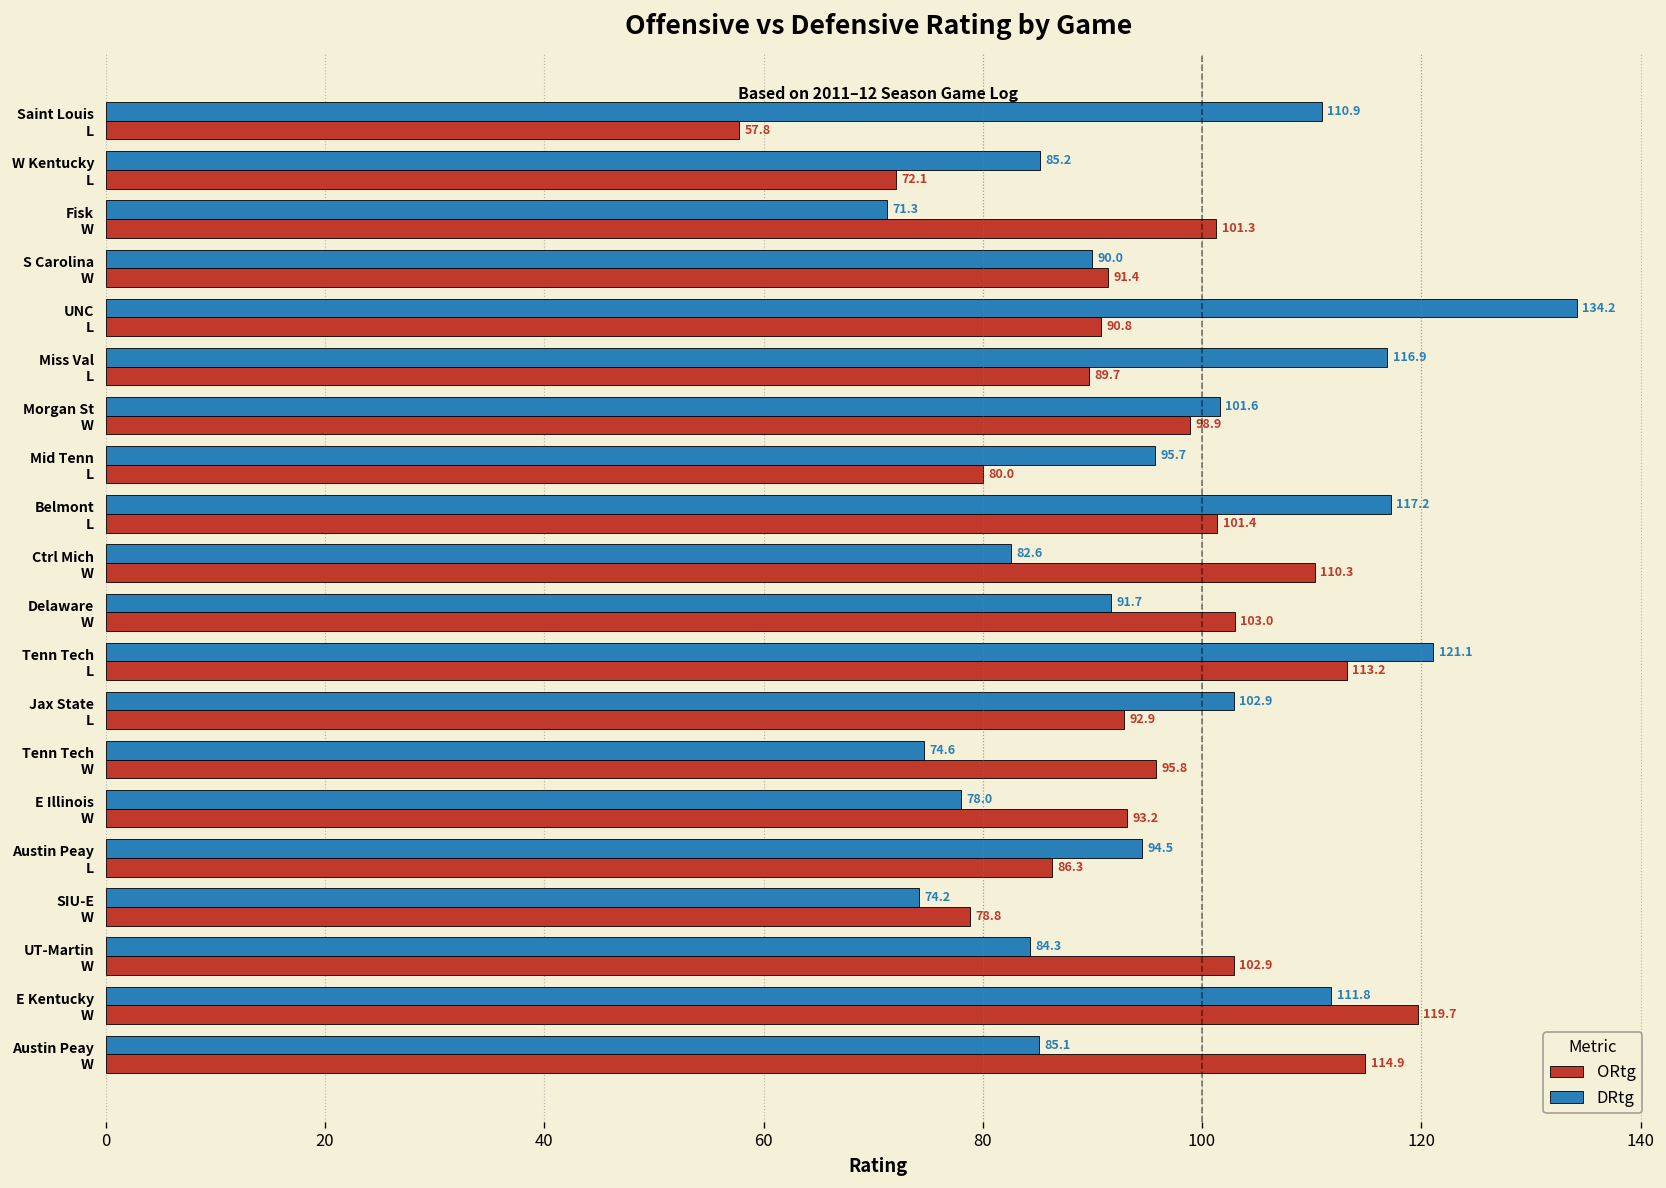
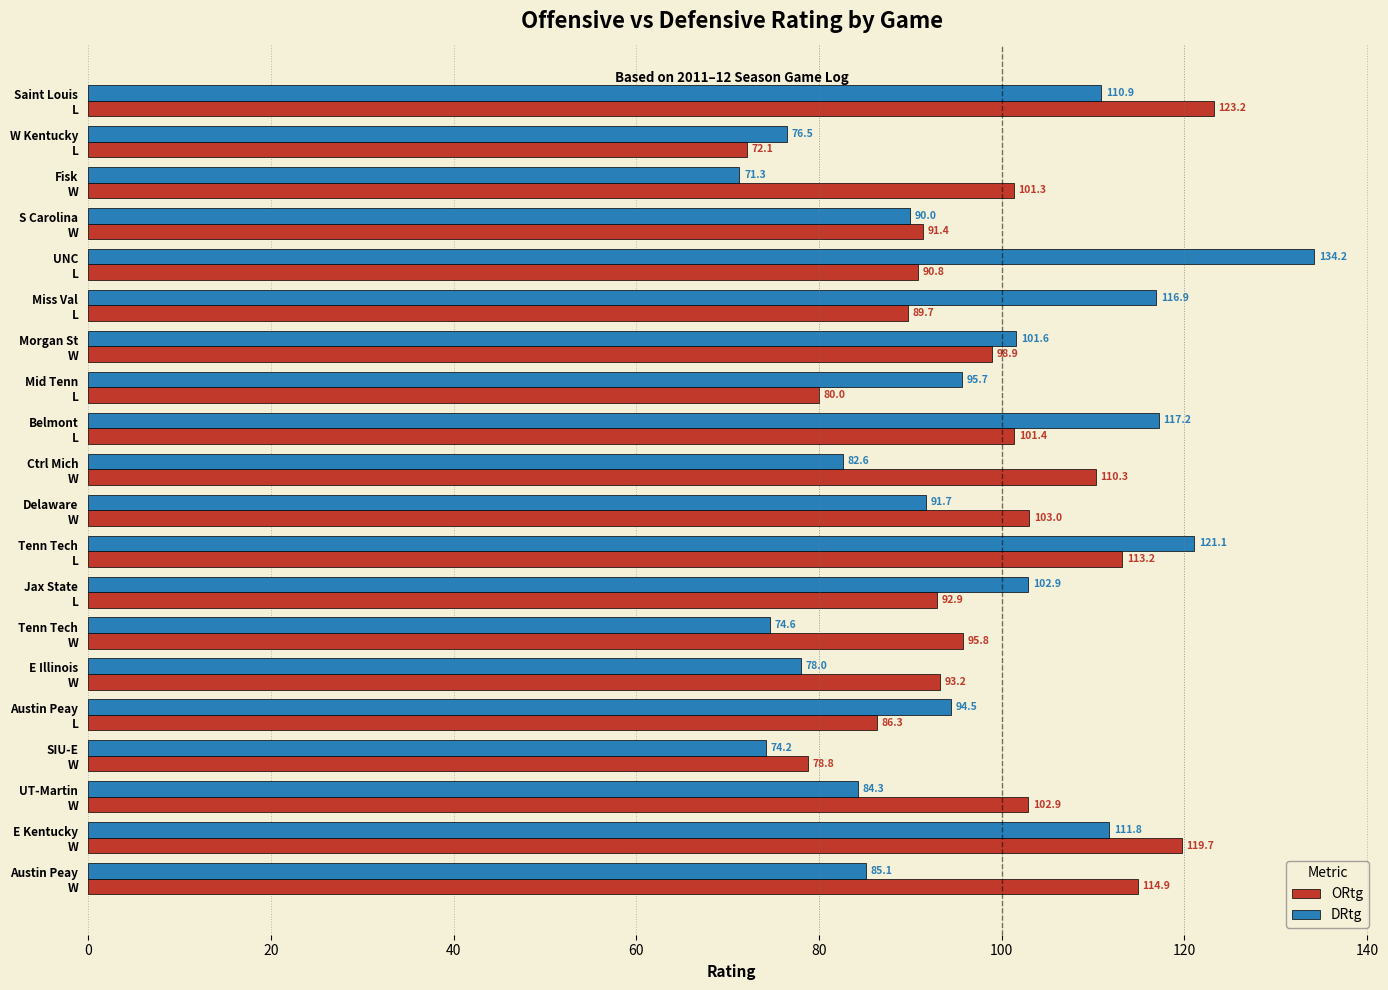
ORtg, Saint Louis L: 57.8 -> 123.2
DRtg, W Kentucky L: 85.2 -> 76.5
